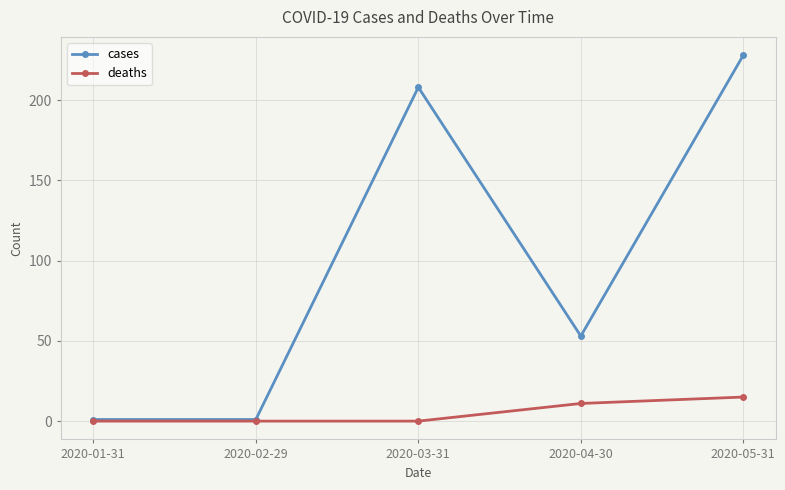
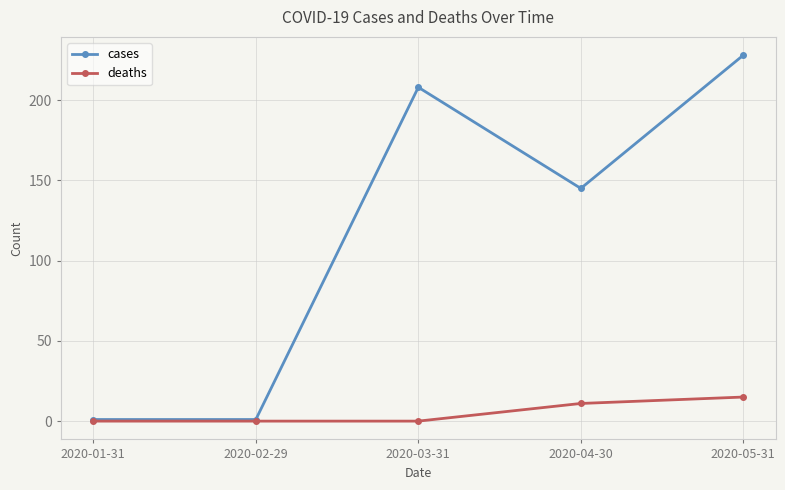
cases, 2020-04-30: 53 -> 145
